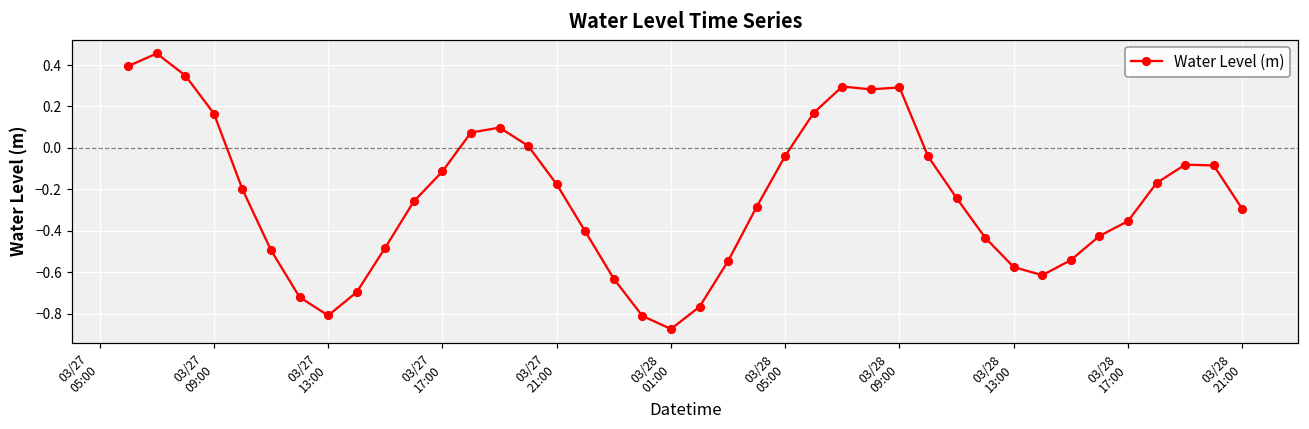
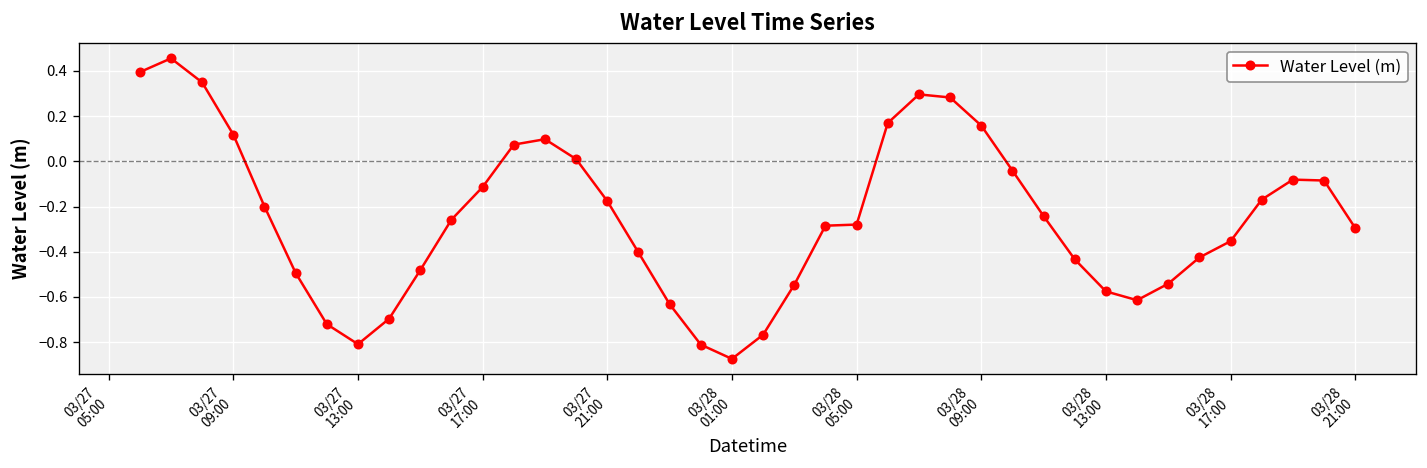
03/27 09:00: 0.17 -> 0.12
03/28 05:00: -0.04 -> -0.28
03/28 09:00: 0.29 -> 0.16
